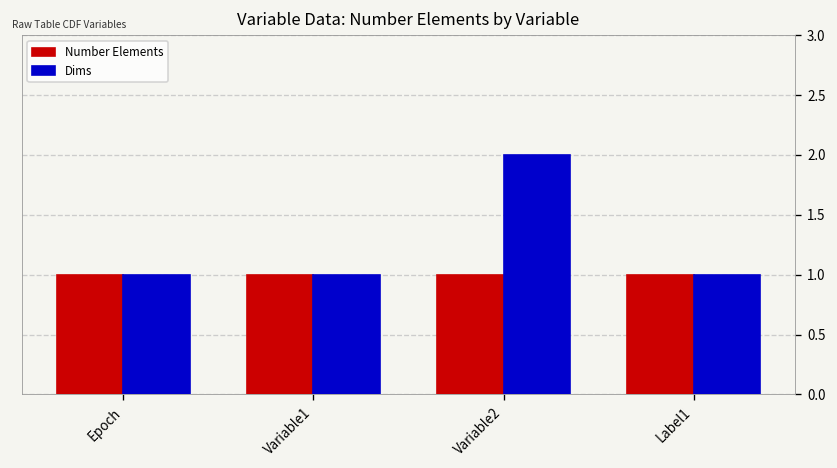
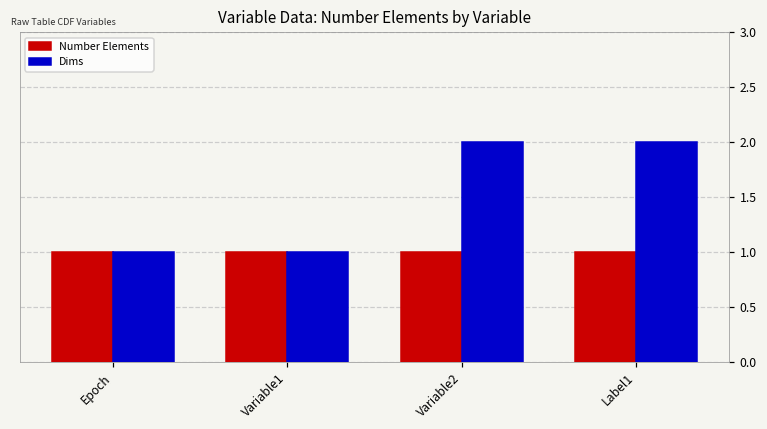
Dims, Label1: 1 -> 2
